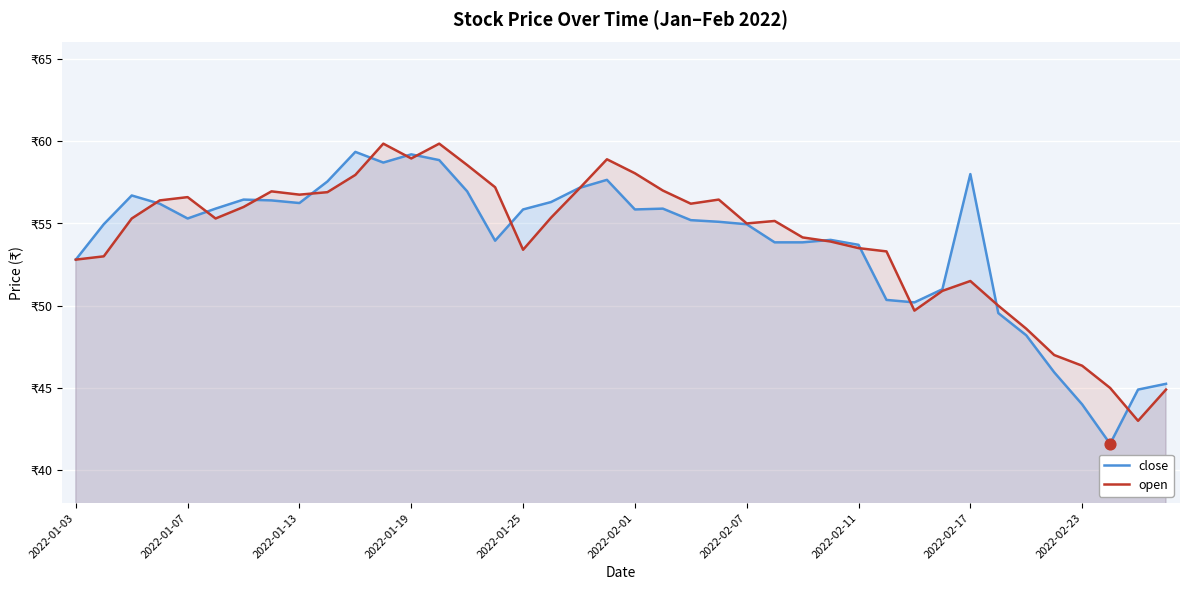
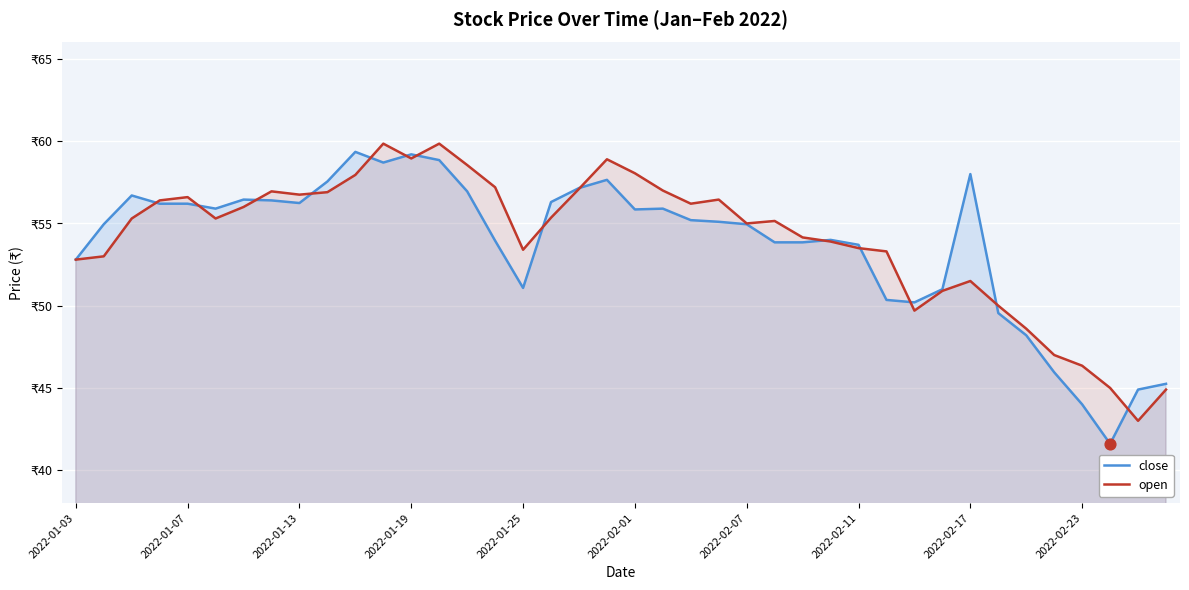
close, 2022-01-07: ₹55.3 -> ₹56.2
close, 2022-01-25: ₹55.9 -> ₹51.1
